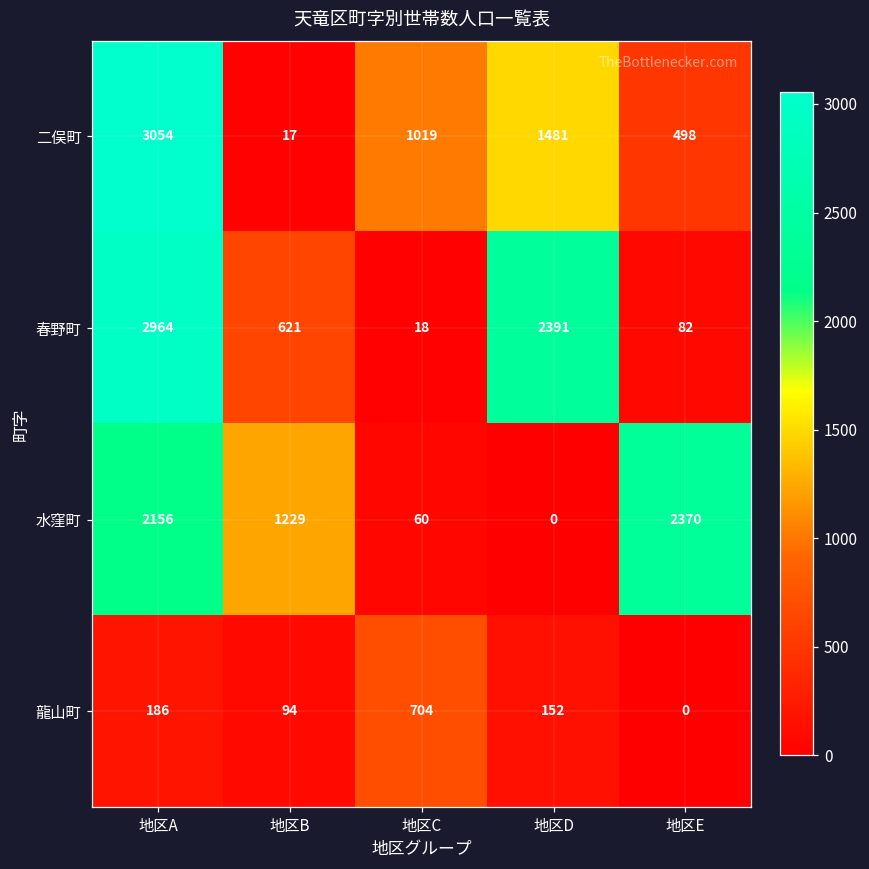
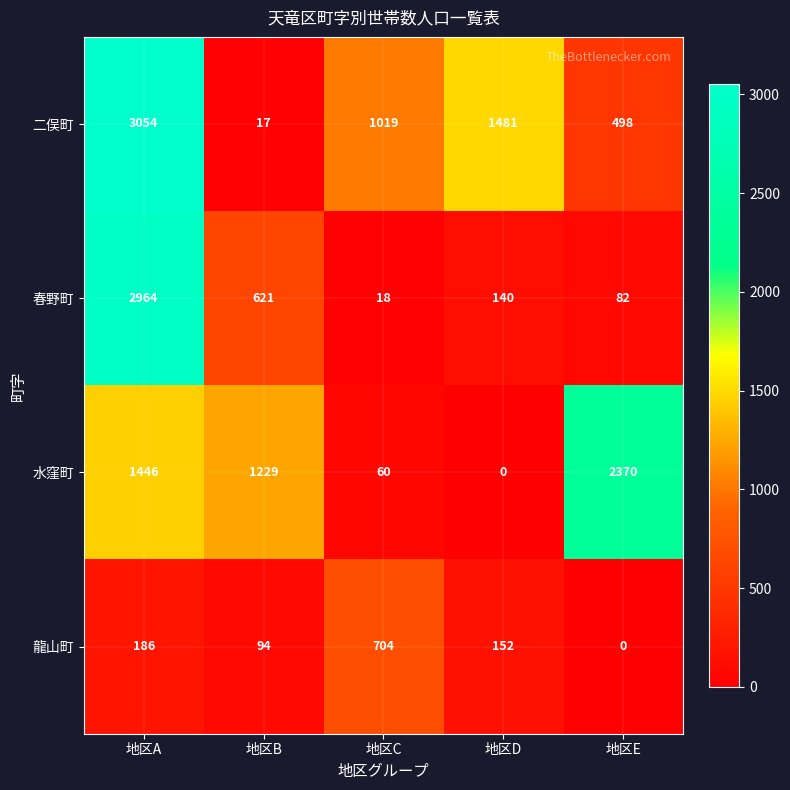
春野町, 地区D: 2391 -> 140
水窪町, 地区A: 2156 -> 1446
